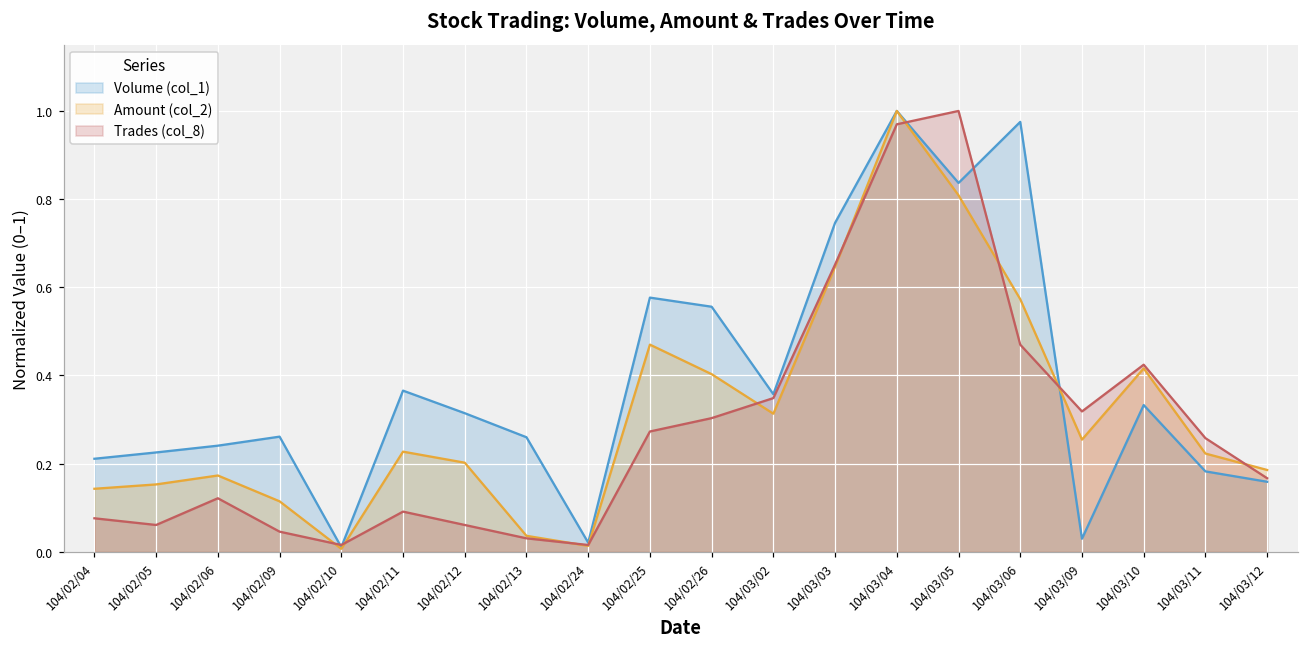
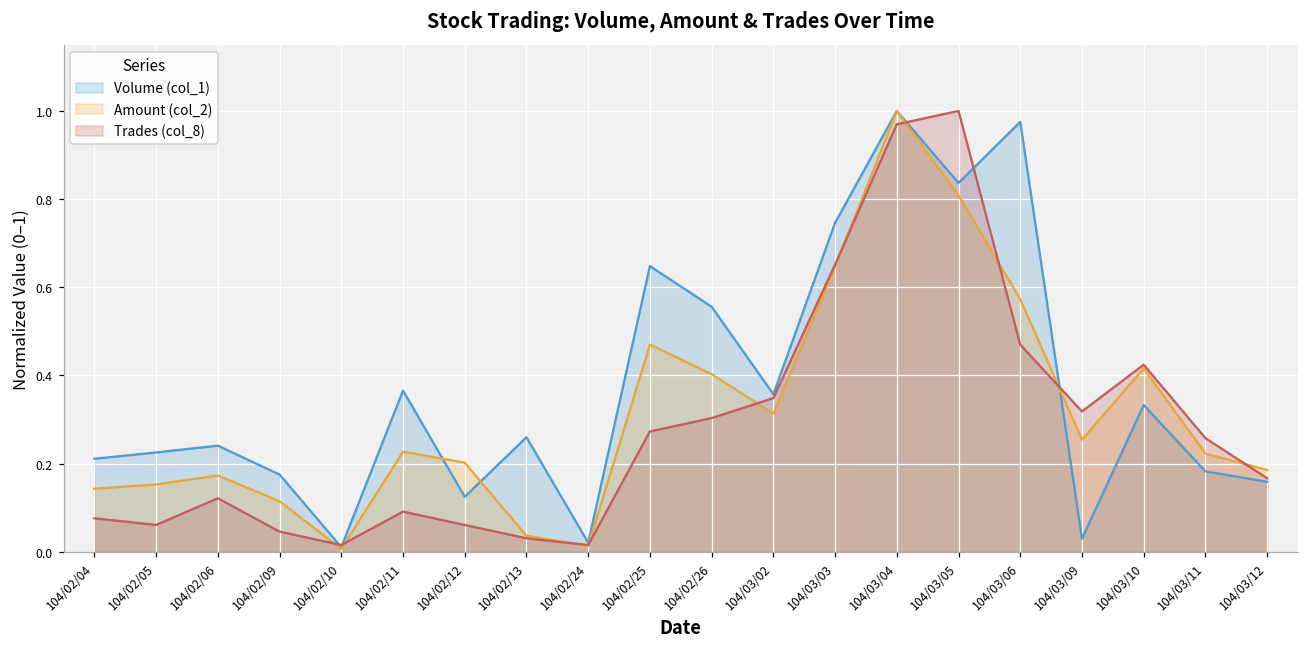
Volume (col_1), 104/02/09: 0.26 -> 0.18
Volume (col_1), 104/02/12: 0.31 -> 0.12
Volume (col_1), 104/02/25: 0.58 -> 0.65
